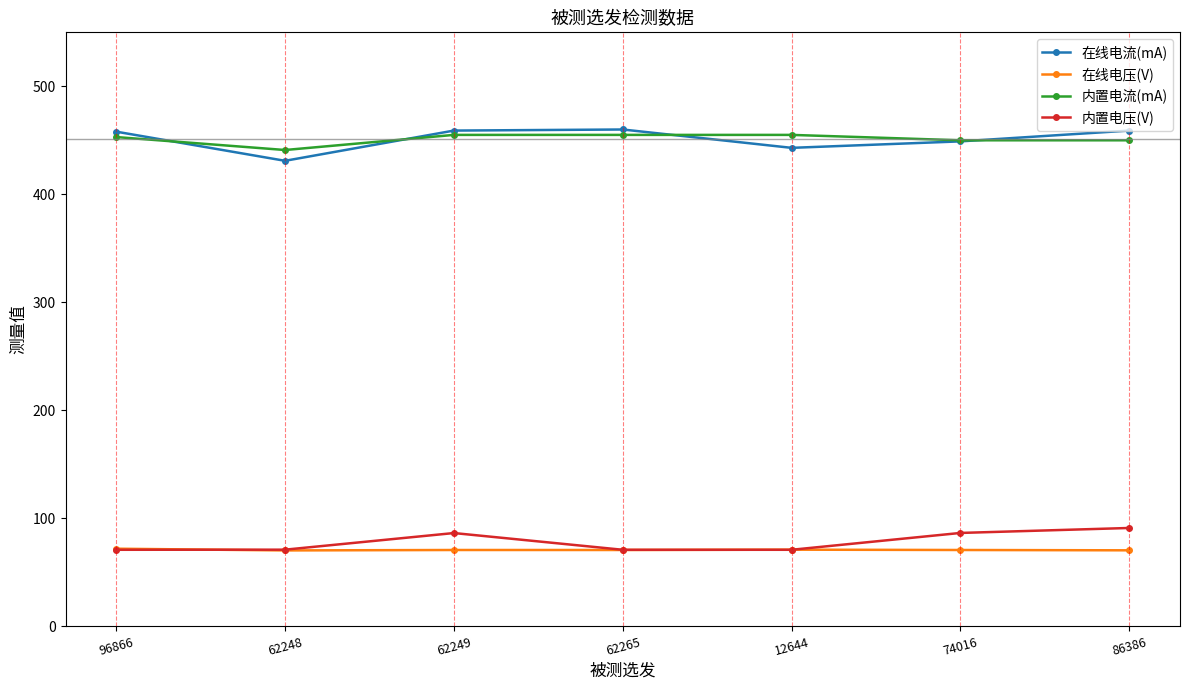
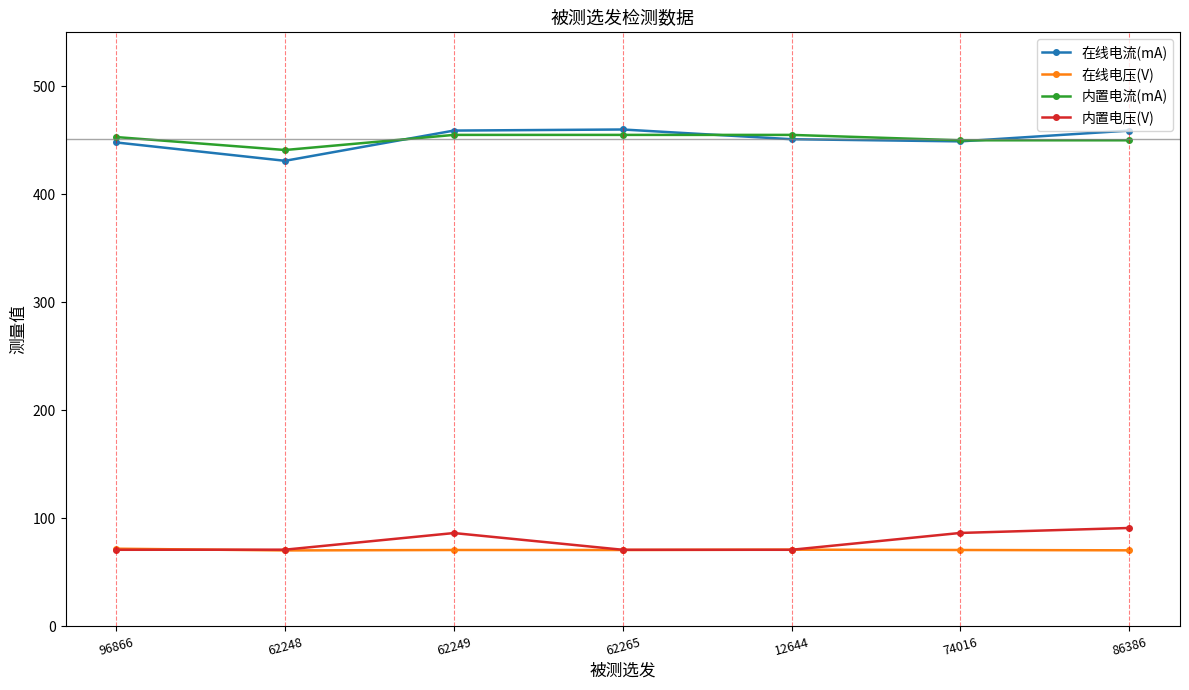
在线电流(mA), 96866: 458 -> 448
在线电流(mA), 12644: 443 -> 451
